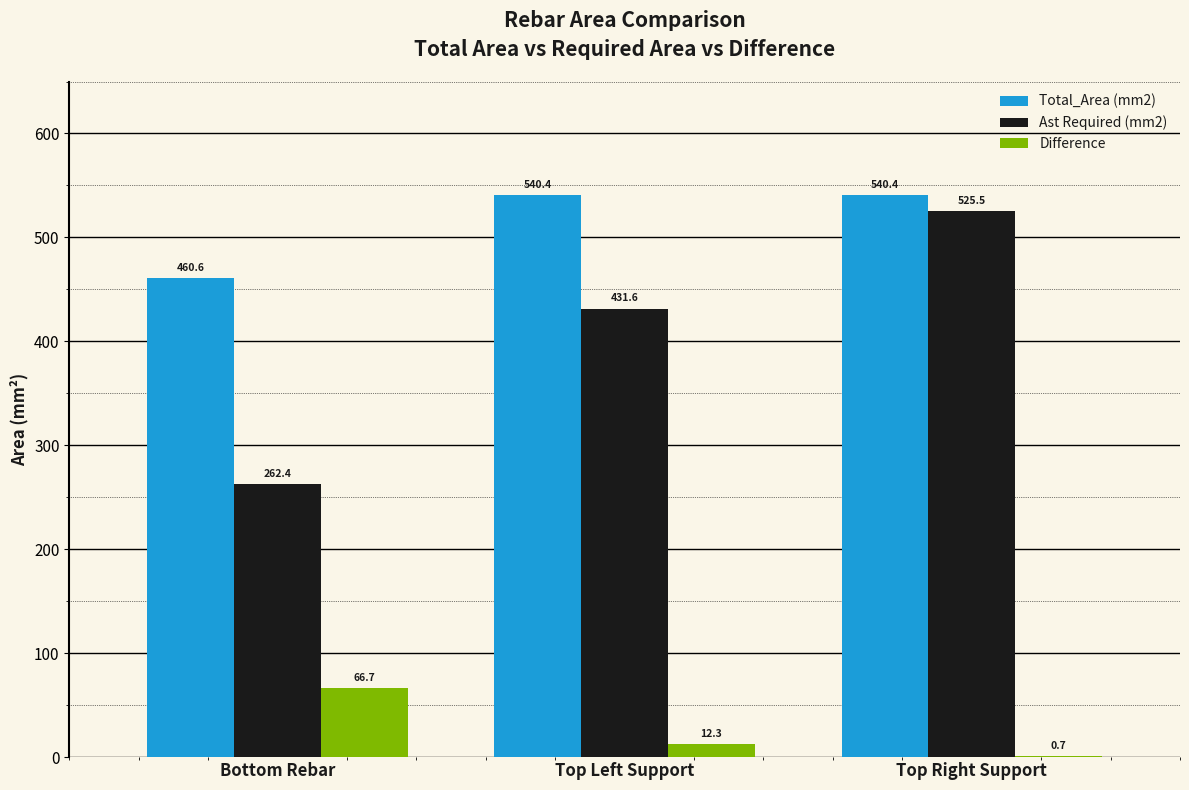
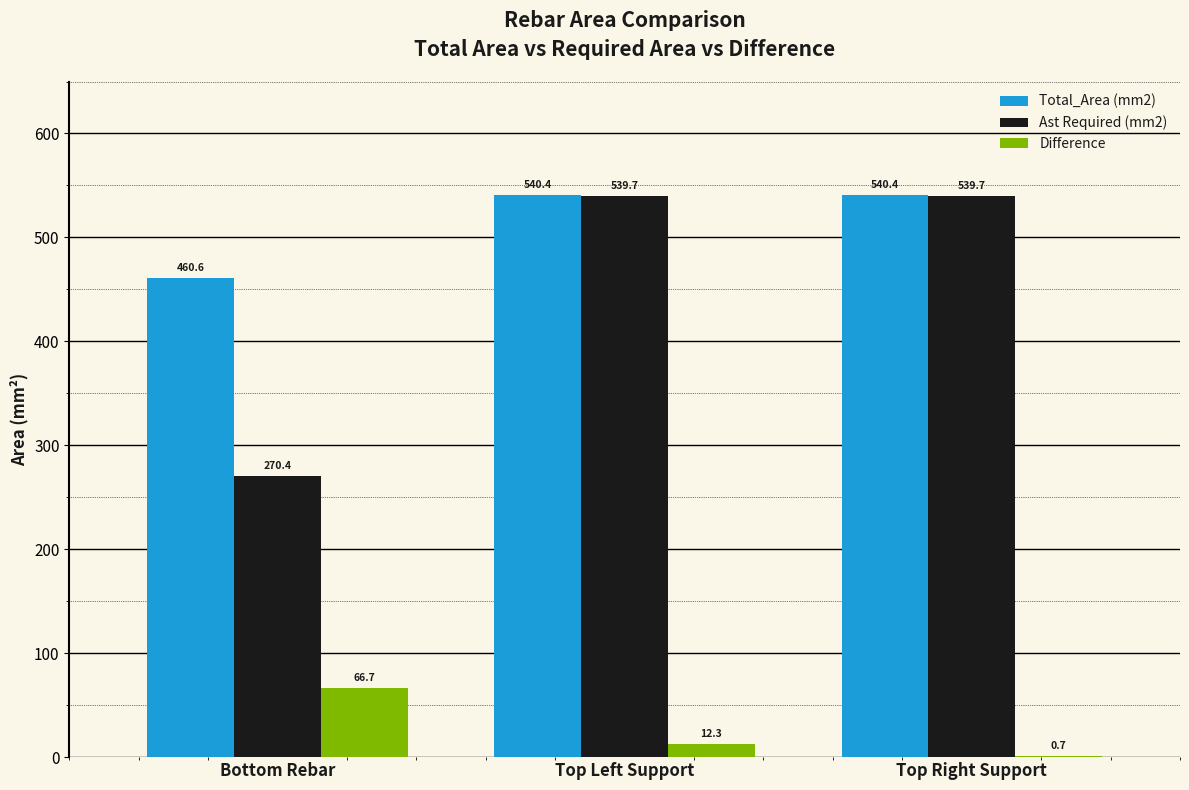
Ast Required (mm2), Bottom Rebar: 262.4 -> 270.4
Ast Required (mm2), Top Left Support: 431.6 -> 539.7
Ast Required (mm2), Top Right Support: 525.5 -> 539.7
